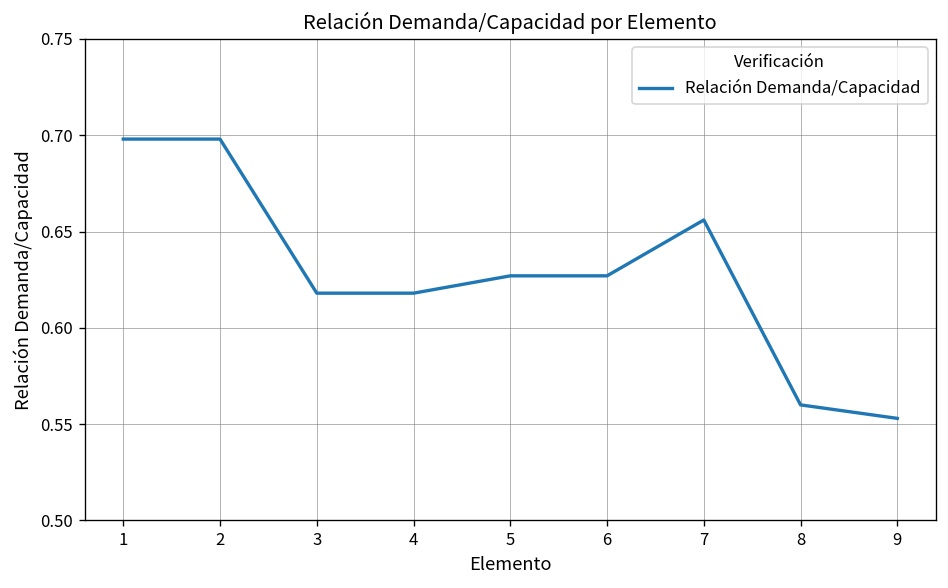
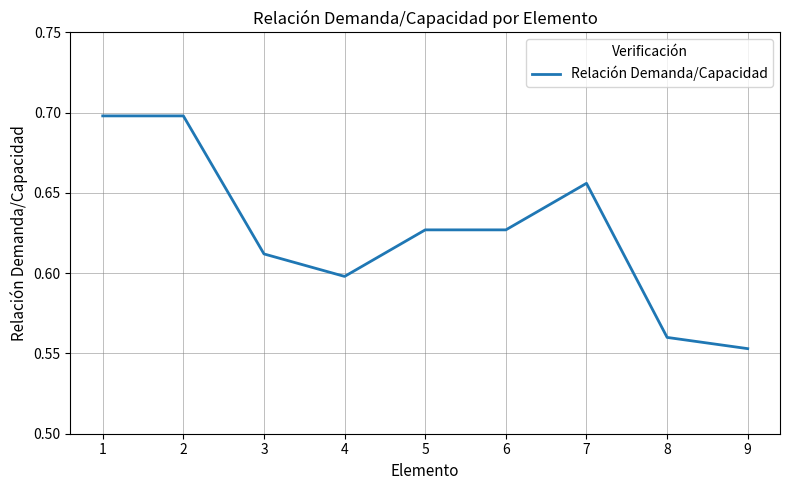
3: 0.618 -> 0.612
4: 0.618 -> 0.598
